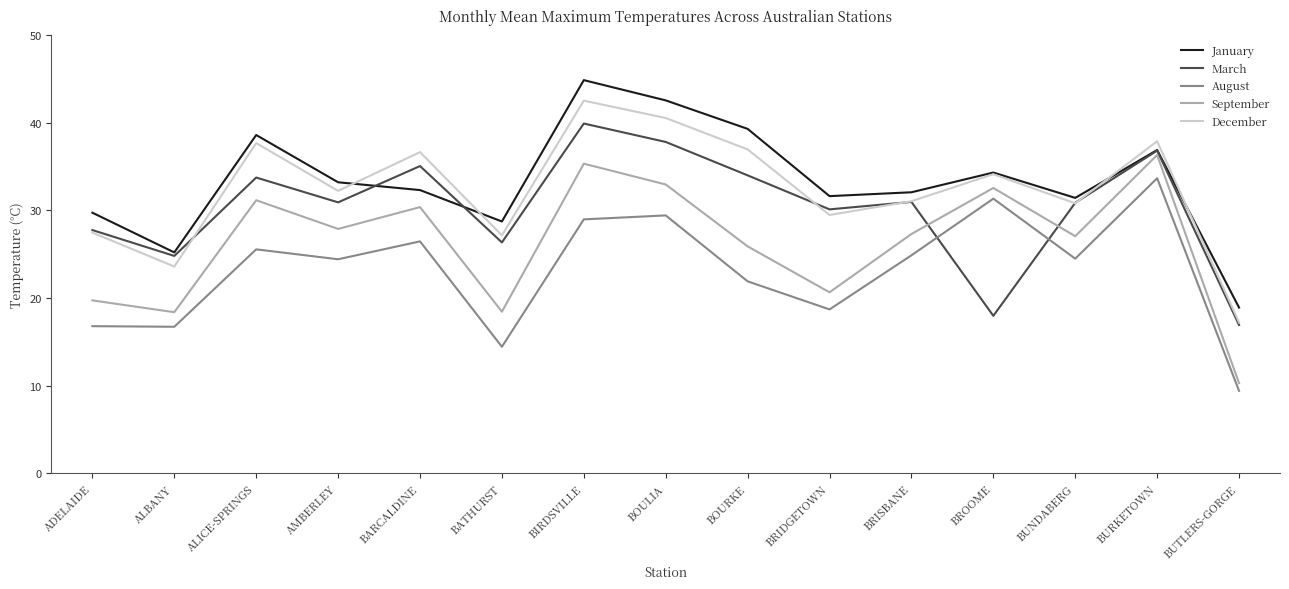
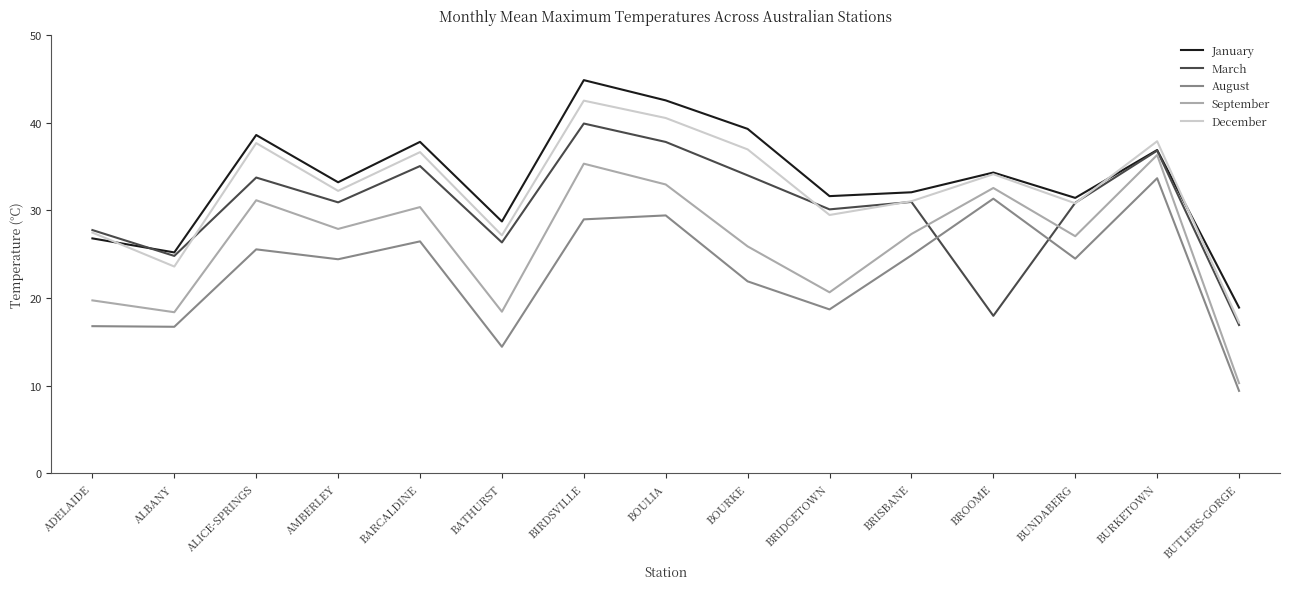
January, ADELAIDE: 30 -> 27
January, BARCALDINE: 32 -> 38
